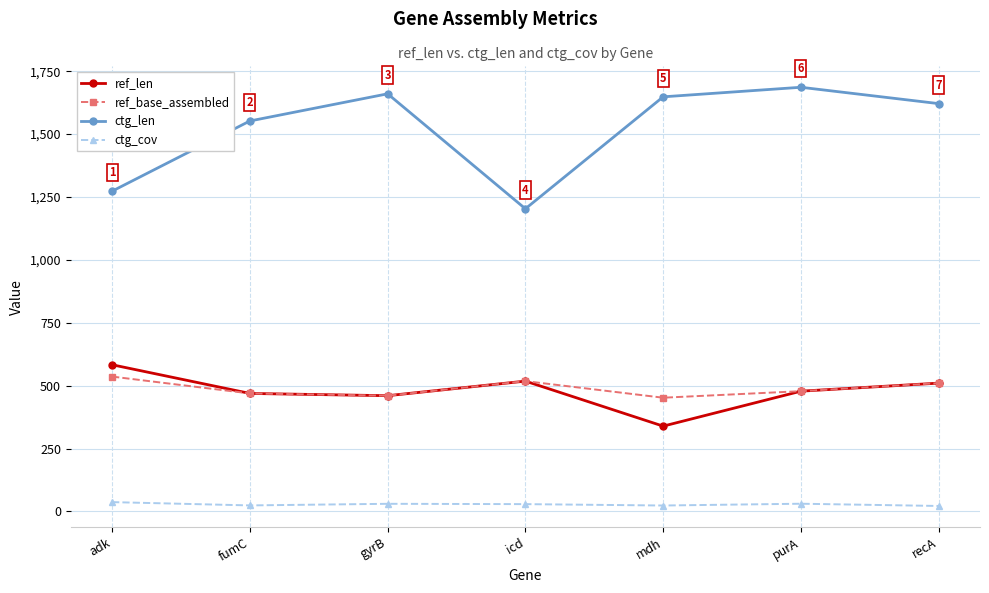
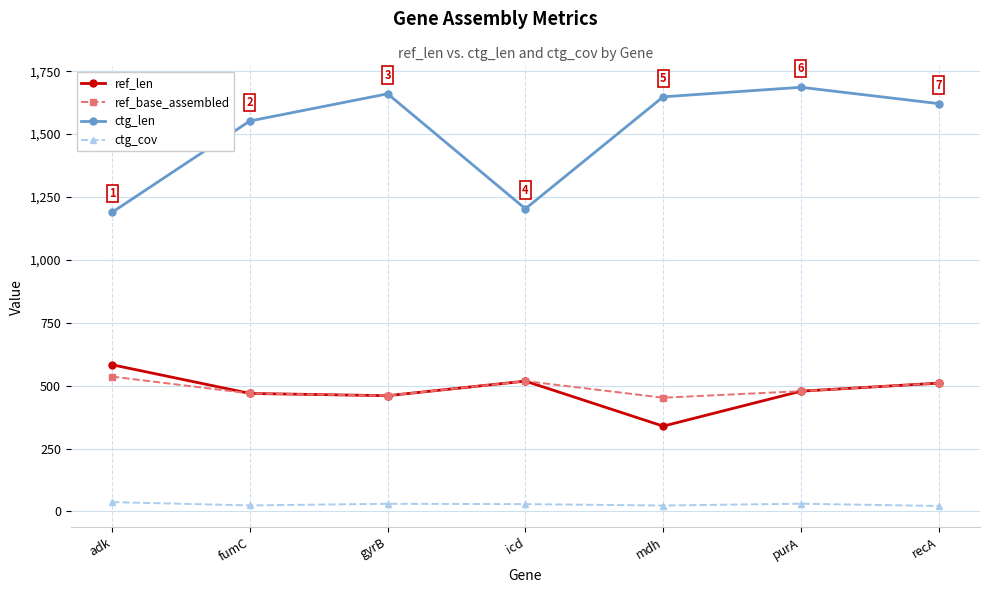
ctg_len, adk: 1,270 -> 1,190
